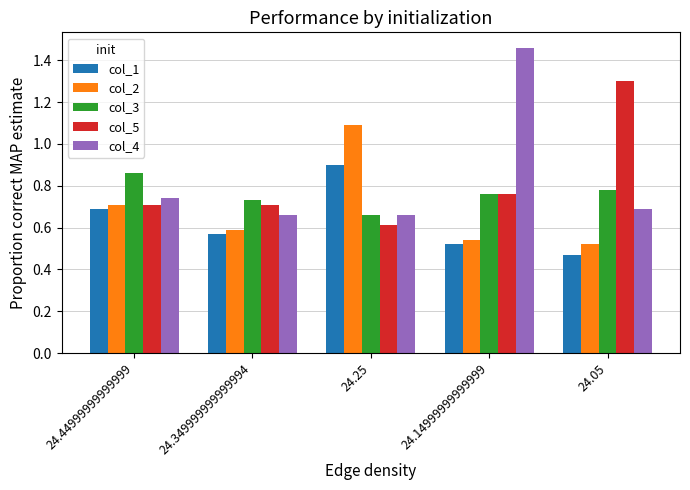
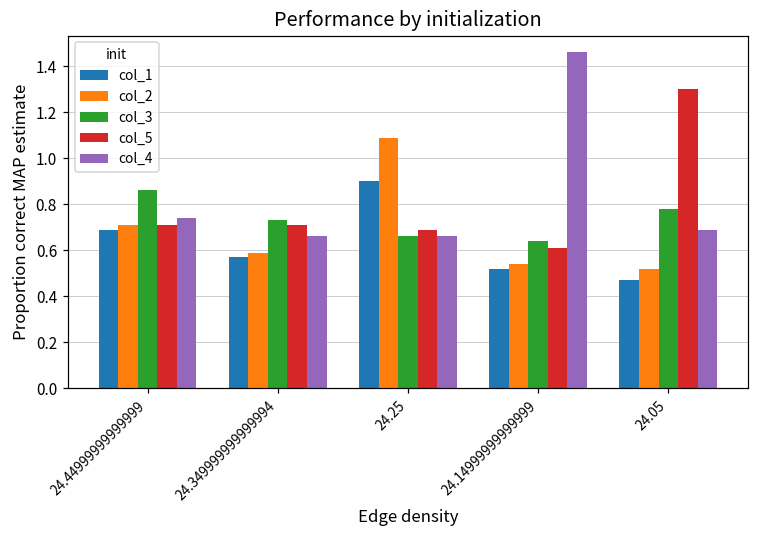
col_5, 24.25: 0.61 -> 0.69
col_3, 24.14999999999999: 0.76 -> 0.64
col_5, 24.14999999999999: 0.76 -> 0.61
